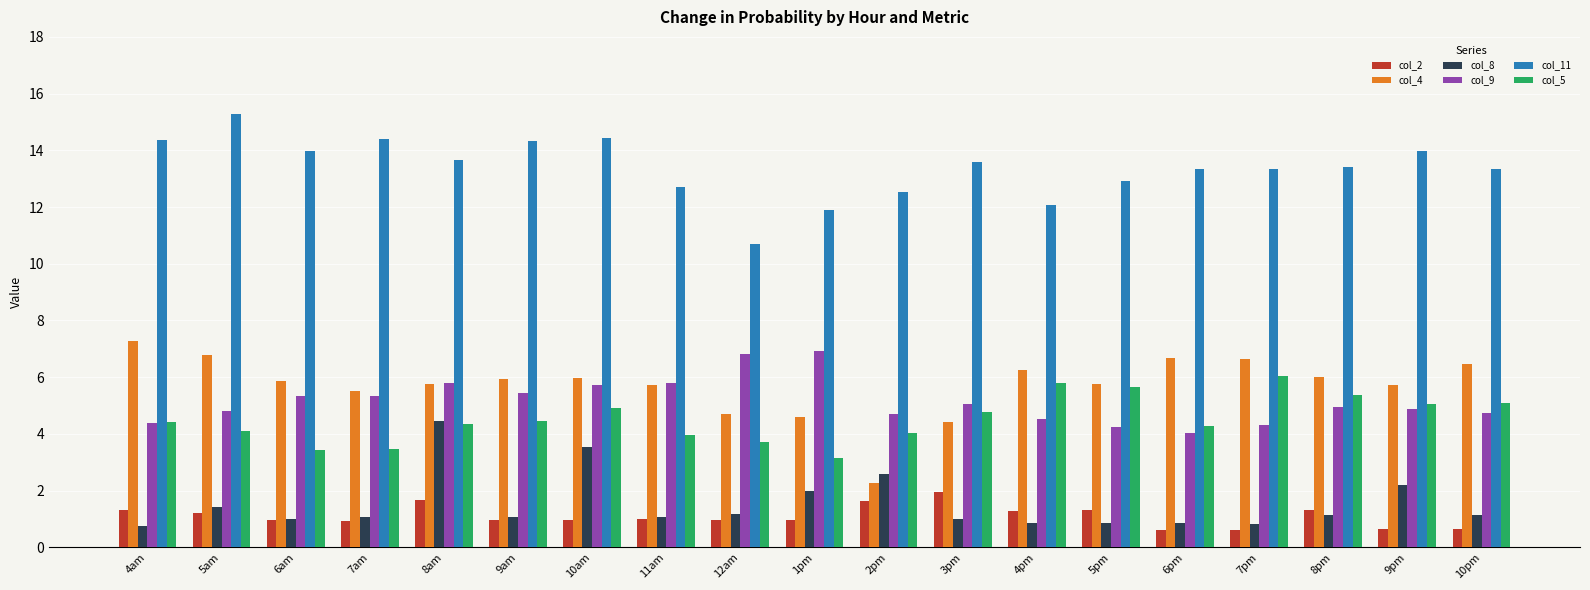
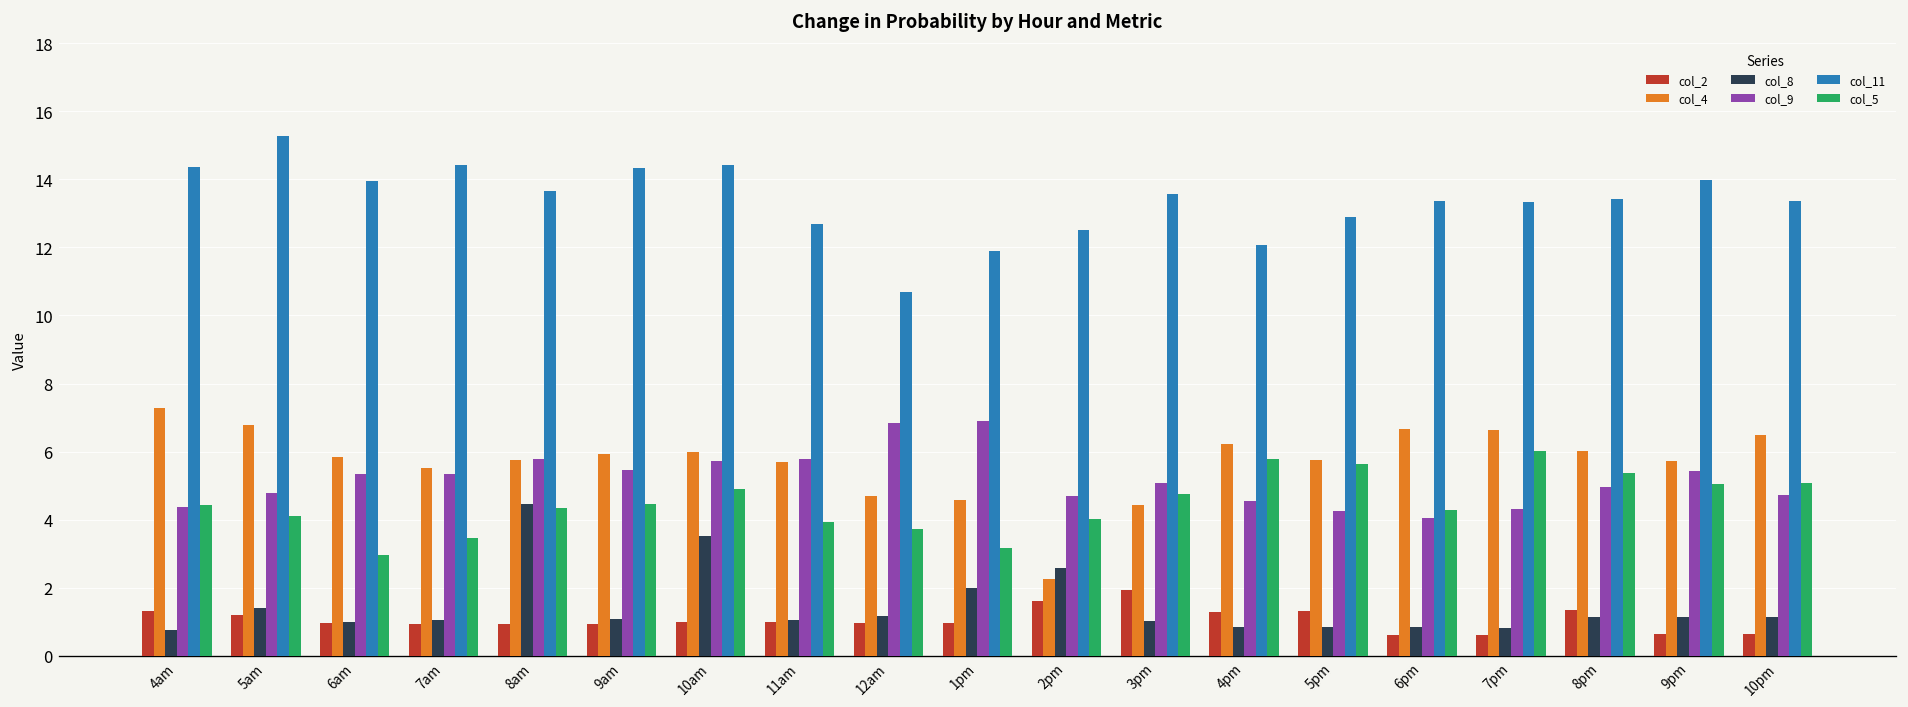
col_5, 6am: 3.4 -> 3.0
col_2, 8am: 1.7 -> 0.9
col_8, 9pm: 2.2 -> 1.1
col_9, 9pm: 4.9 -> 5.4
